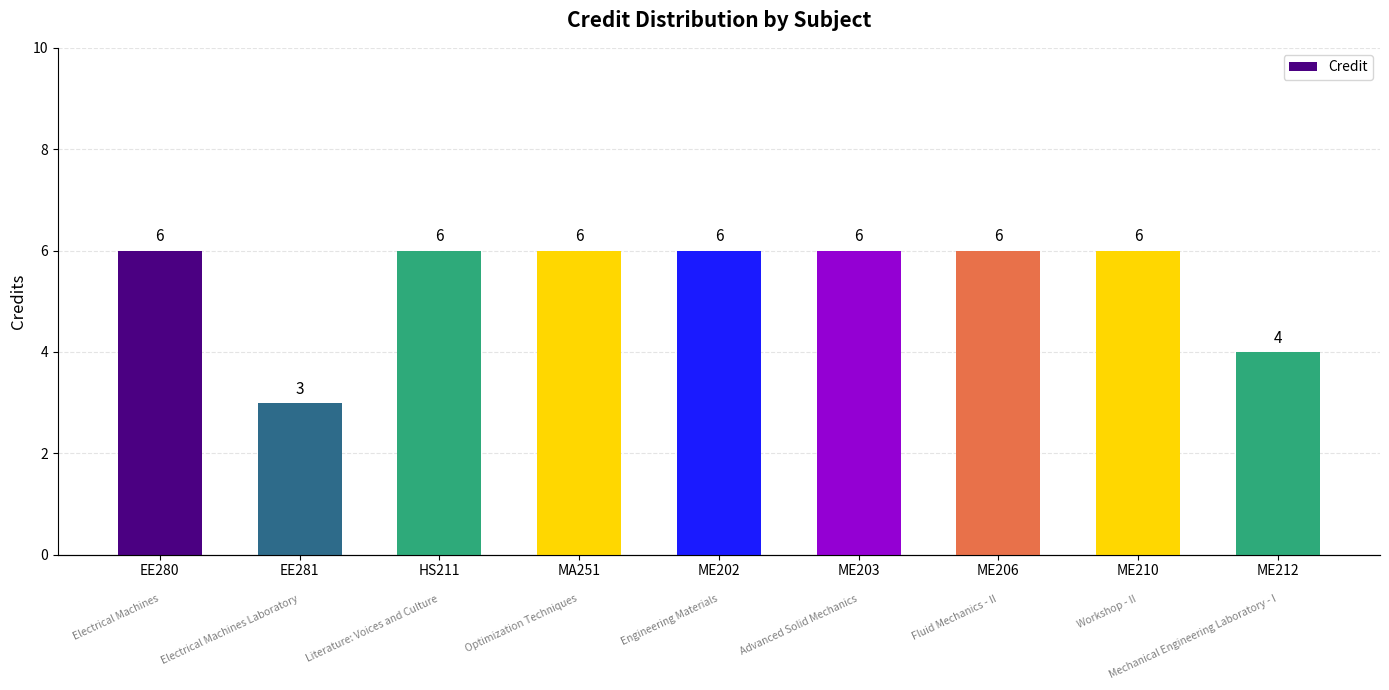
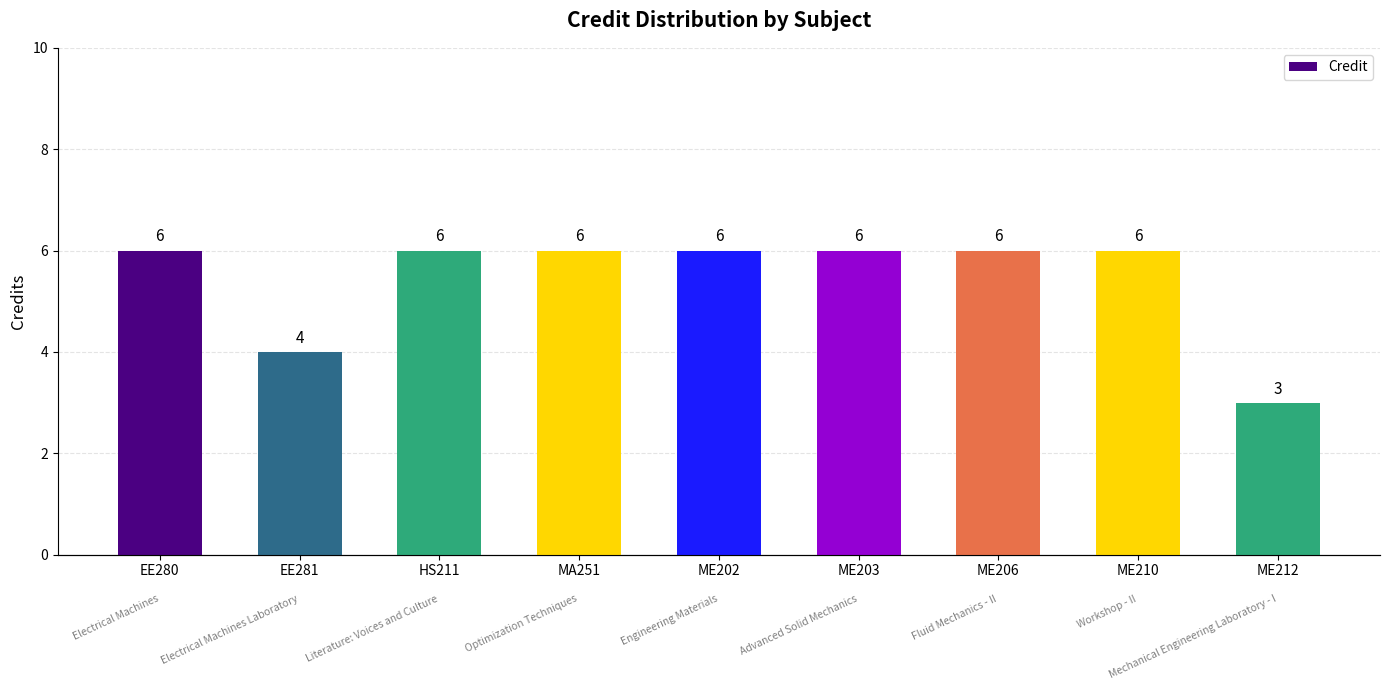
EE281: 3 -> 4
ME212: 4 -> 3
